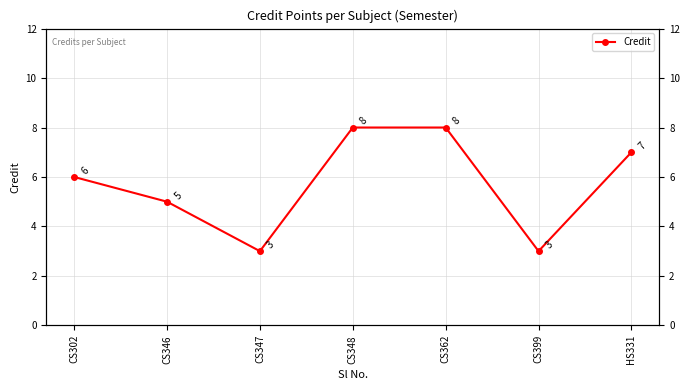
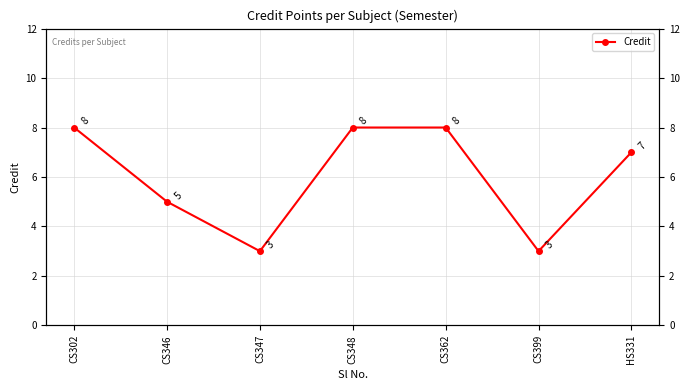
CS302: 6 -> 8
